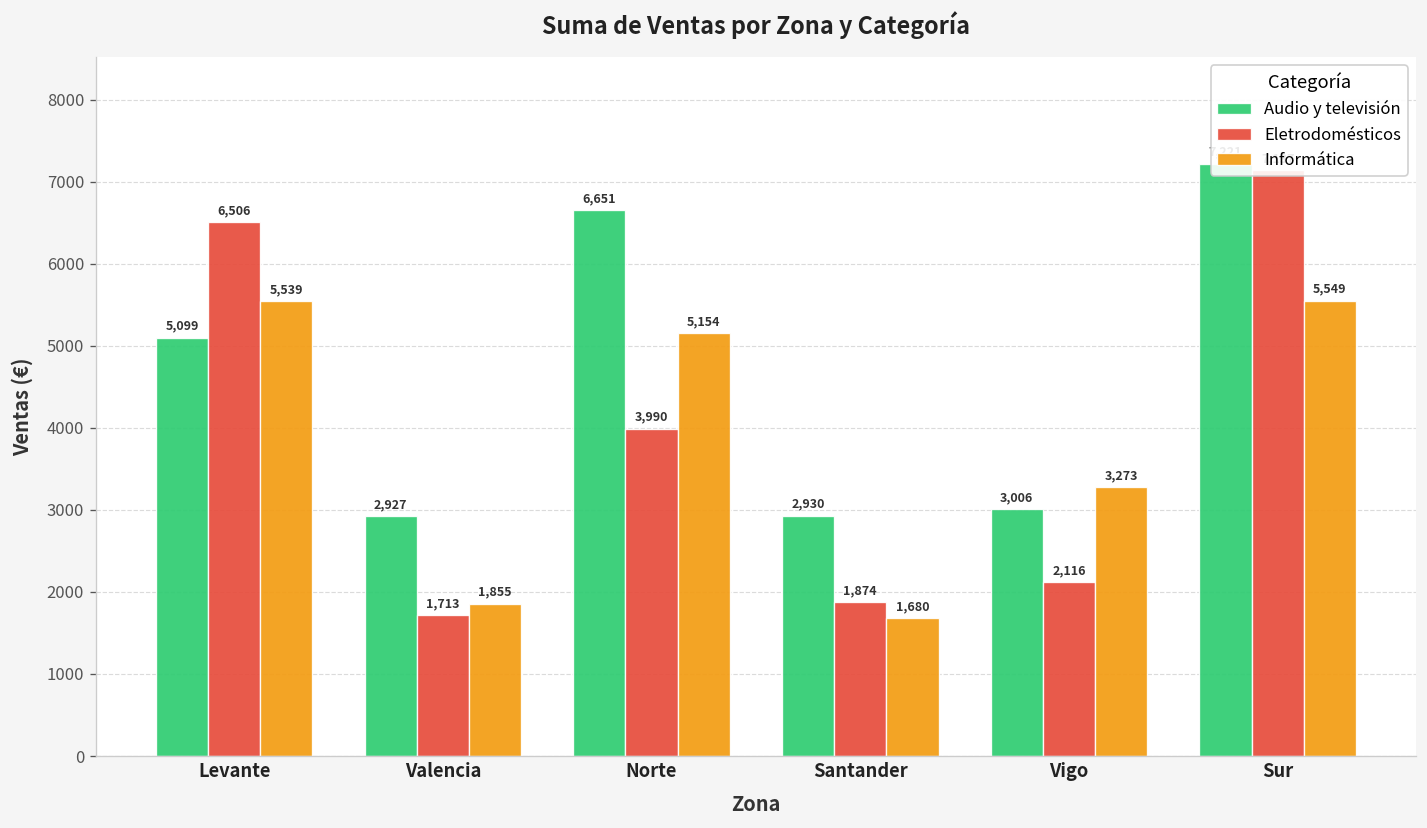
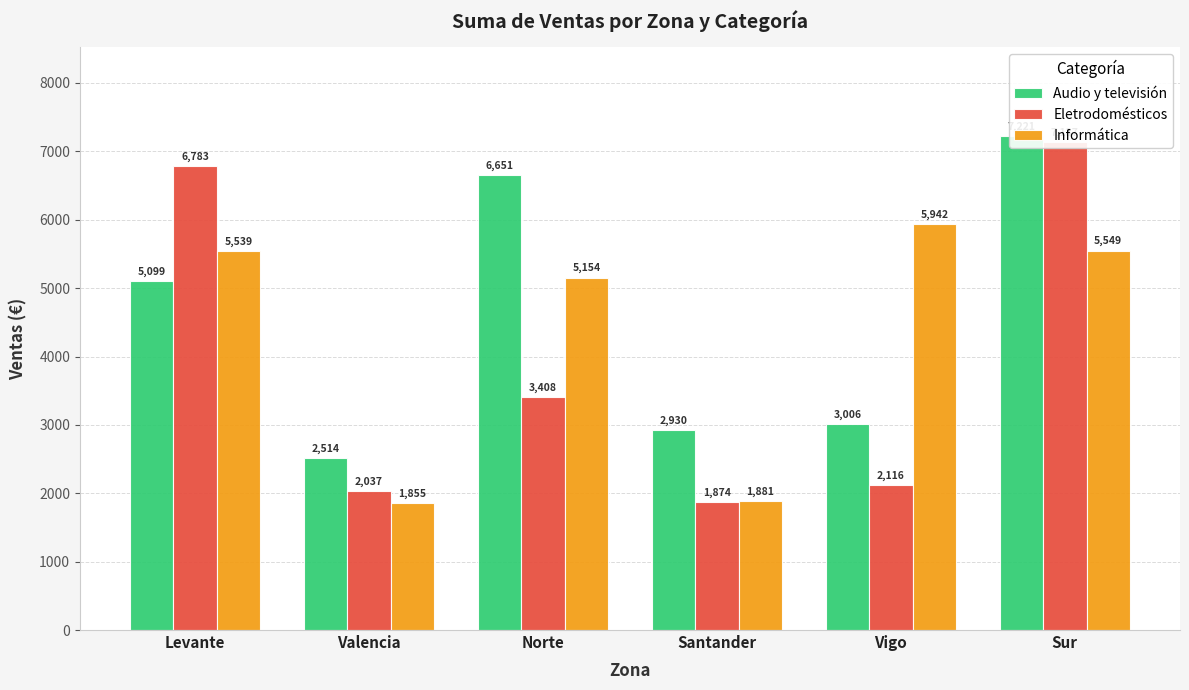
Eletrodomésticos, Levante: 6,506 -> 6,783
Audio y televisión, Valencia: 2,927 -> 2,514
Eletrodomésticos, Valencia: 1,713 -> 2,037
Eletrodomésticos, Norte: 3,990 -> 3,408
Informática, Santander: 1,680 -> 1,881
Informática, Vigo: 3,273 -> 5,942
